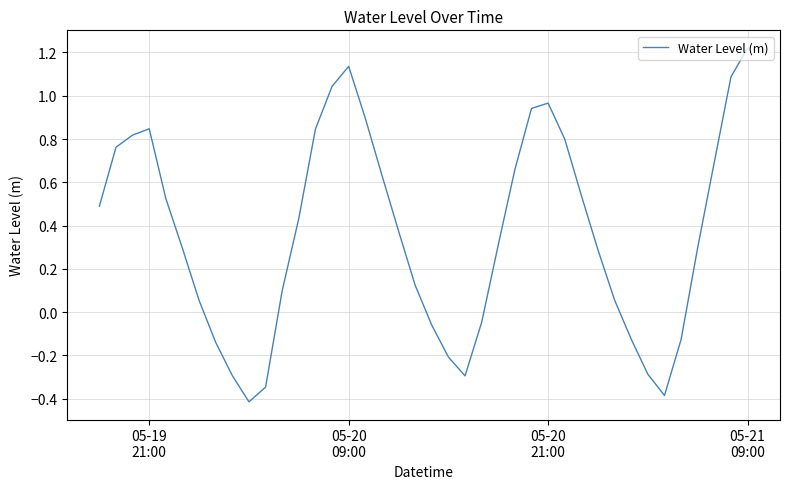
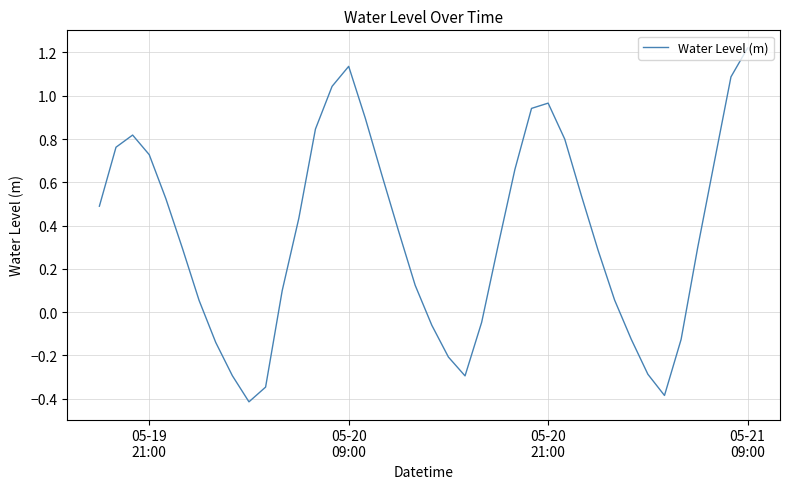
05-19 21:00: 0.85 -> 0.73
